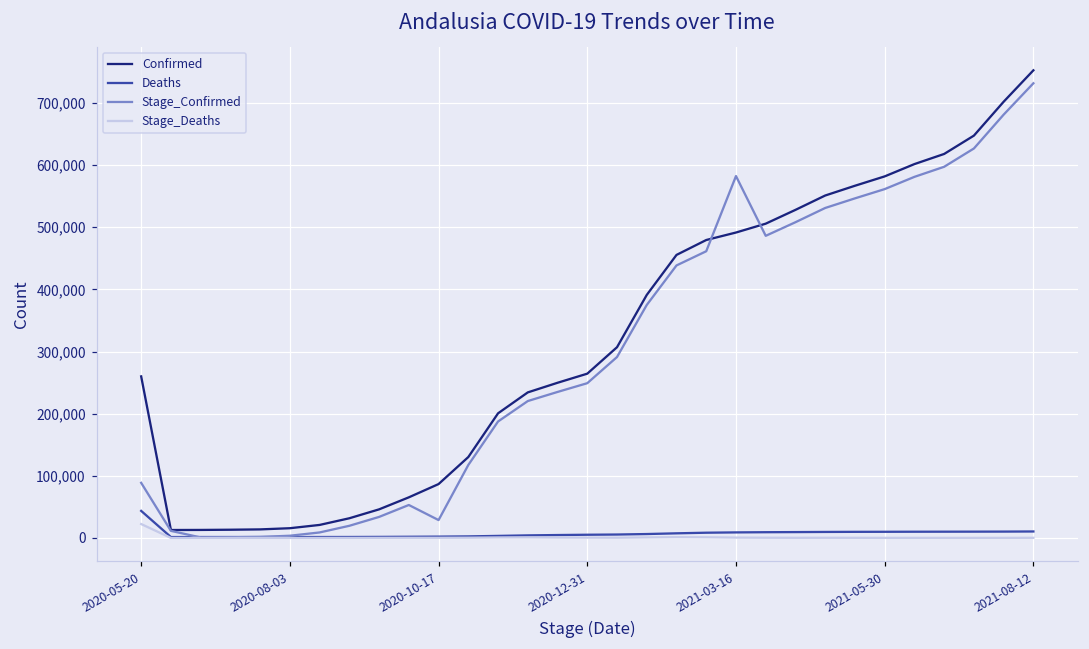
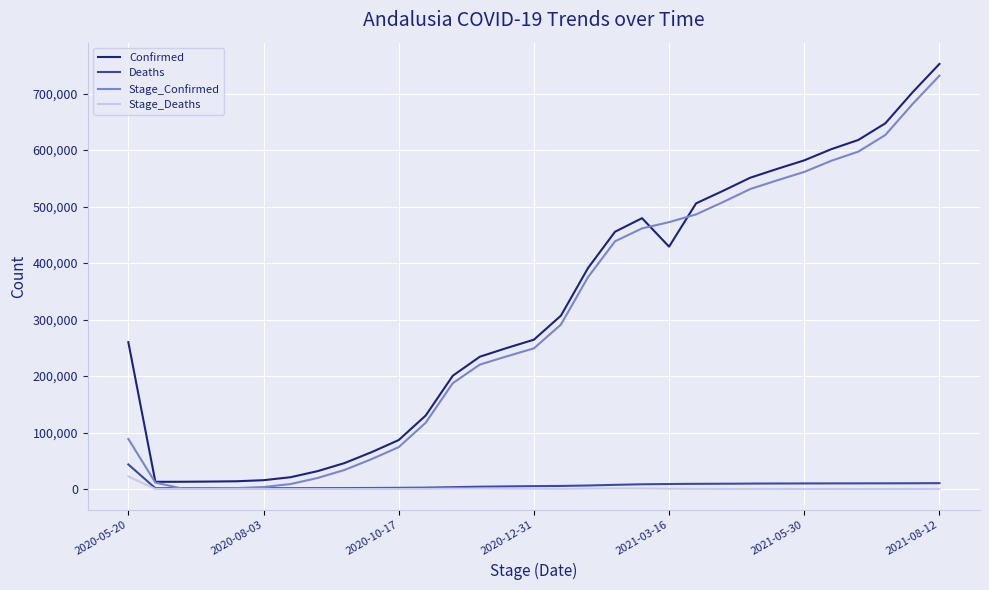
Stage_Confirmed, 2020-10-17: 30,000 -> 70,000
Confirmed, 2021-03-16: 490,000 -> 430,000
Stage_Confirmed, 2021-03-16: 580,000 -> 470,000
